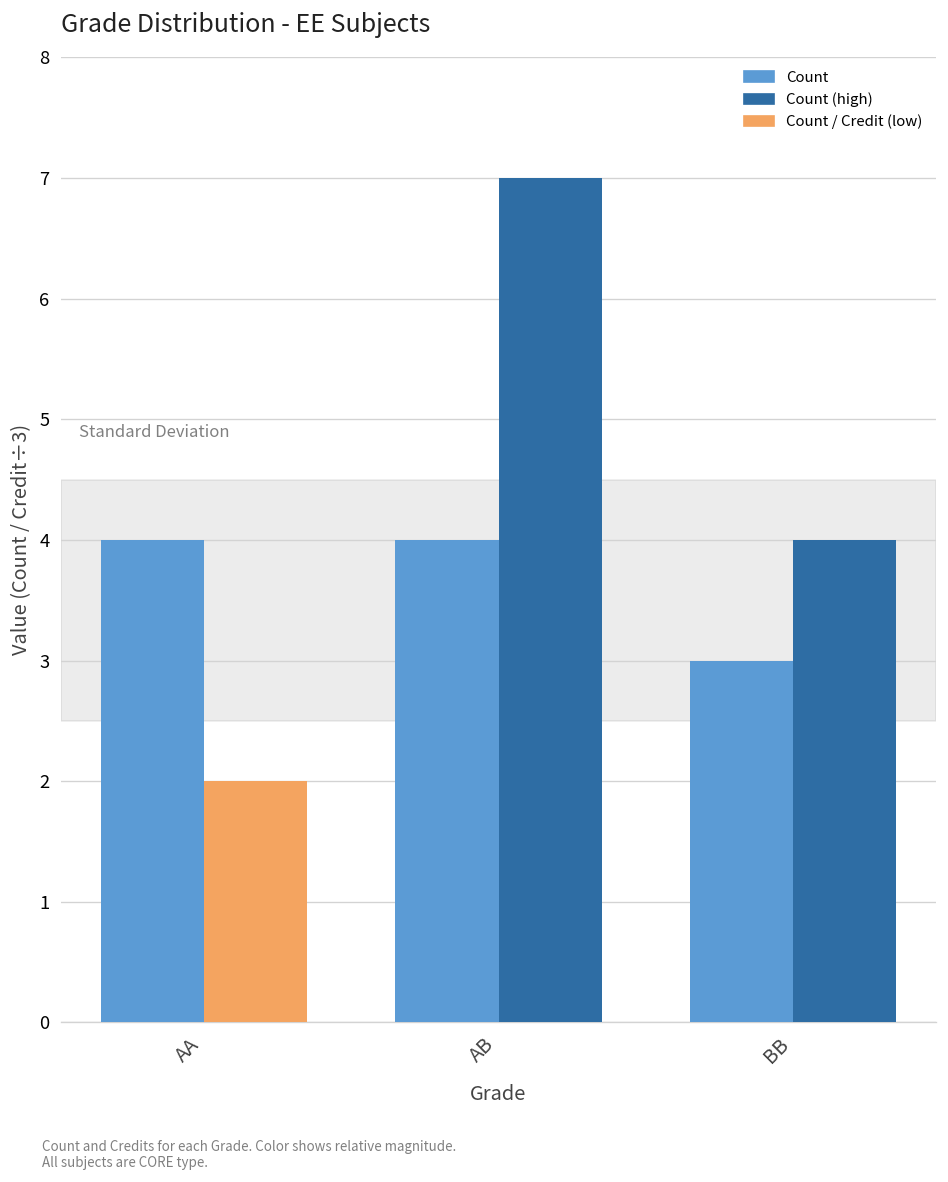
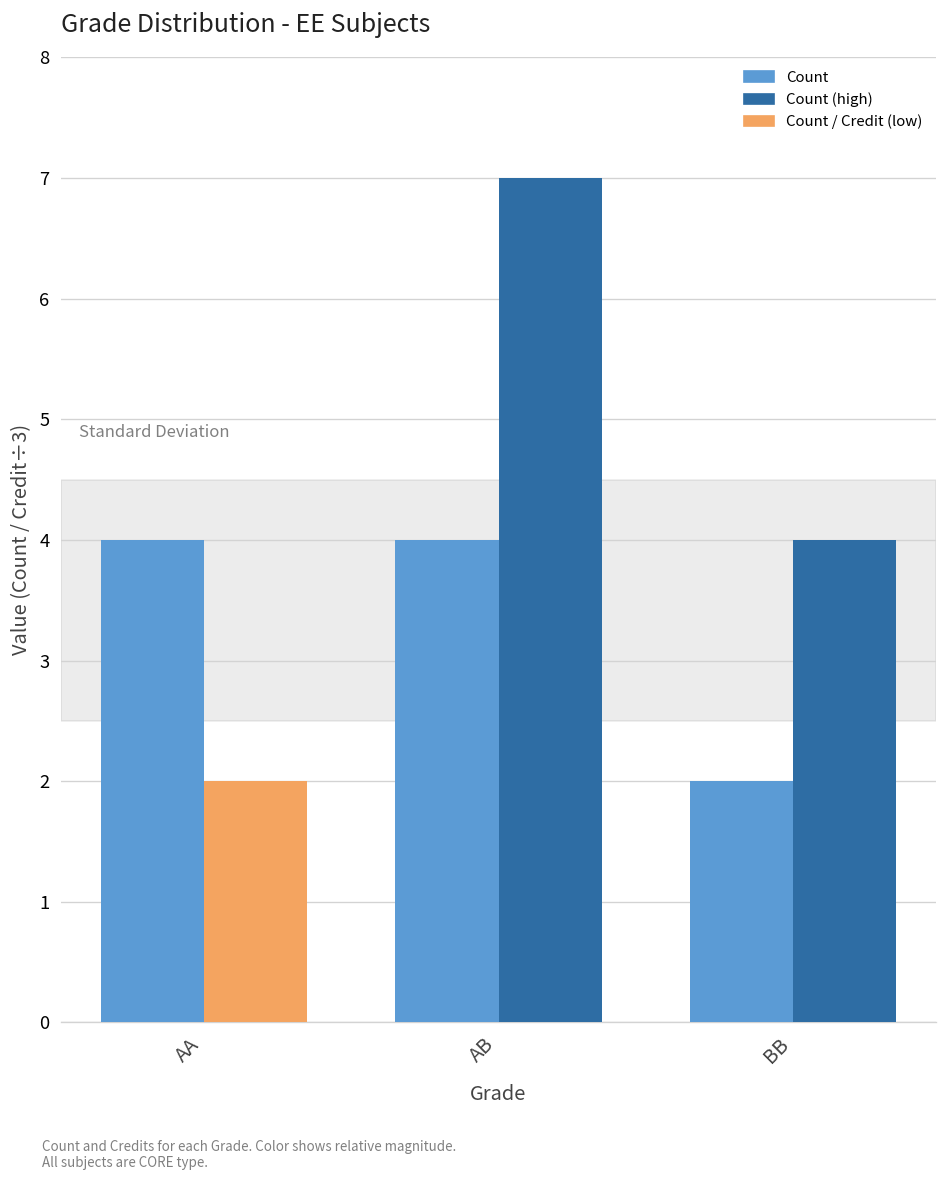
Count, BB: 3 -> 2
